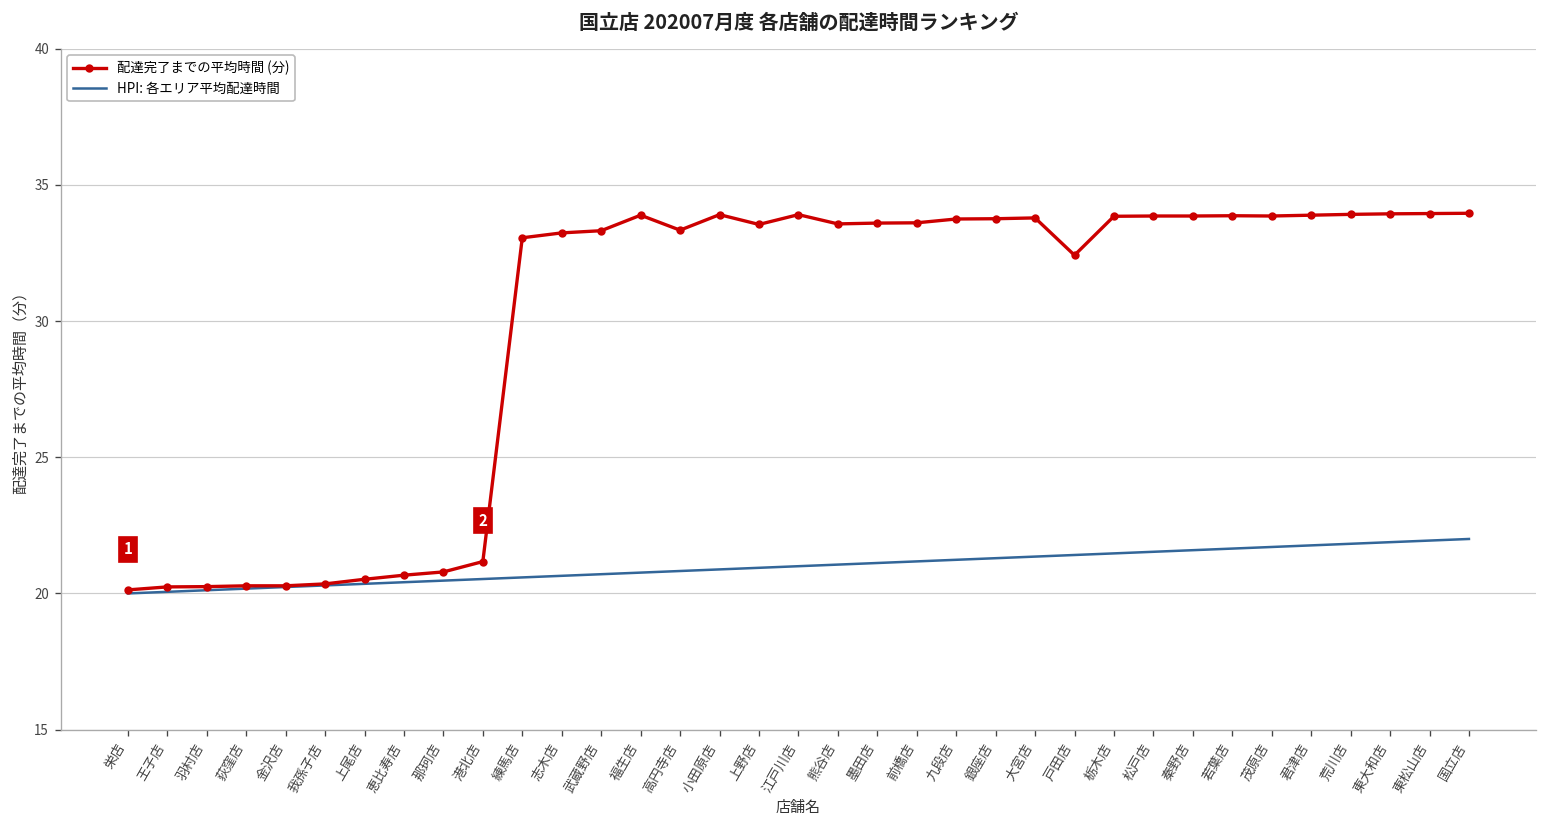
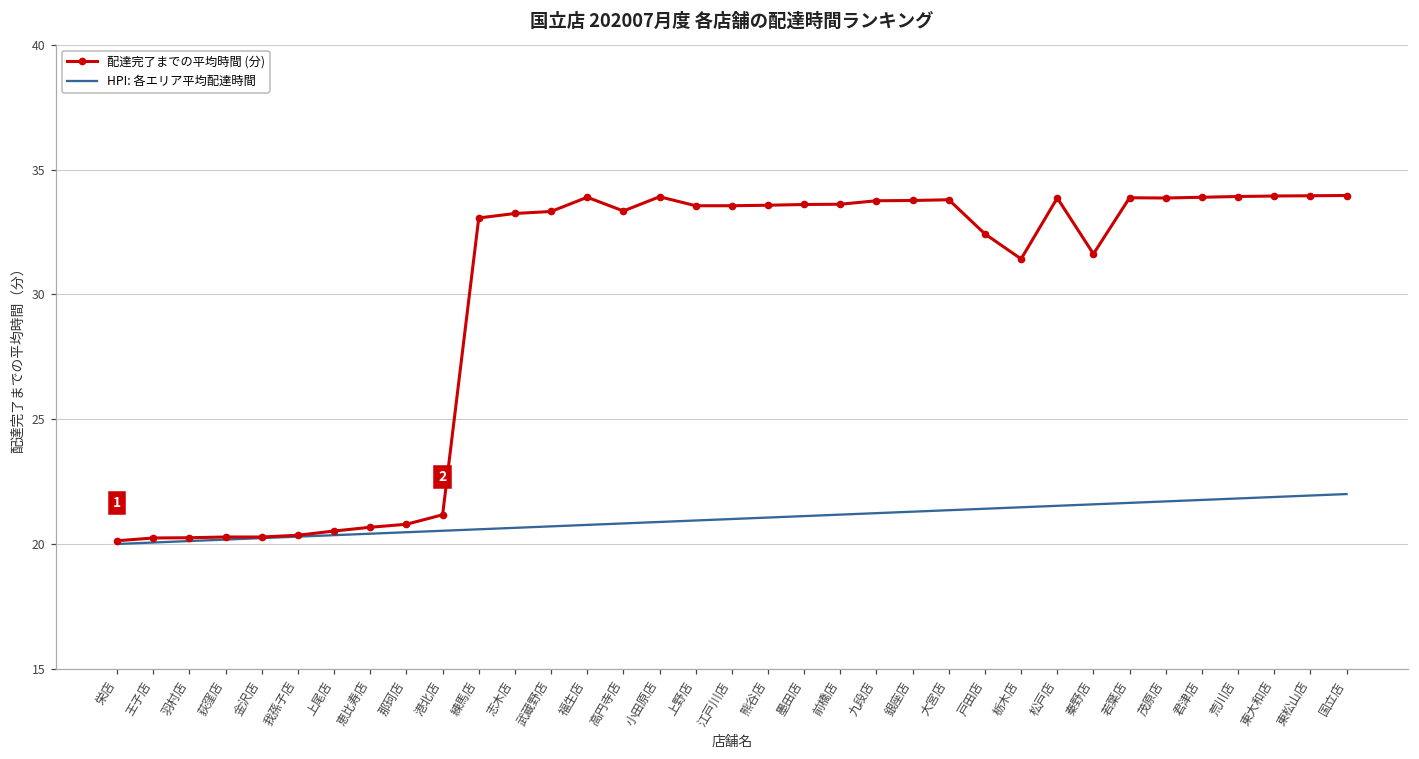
配達完了までの平均時間 (分), 江戸川店: 33.9 -> 33.6
配達完了までの平均時間 (分), 栃木店: 33.9 -> 31.4
配達完了までの平均時間 (分), 秦野店: 33.9 -> 31.6
